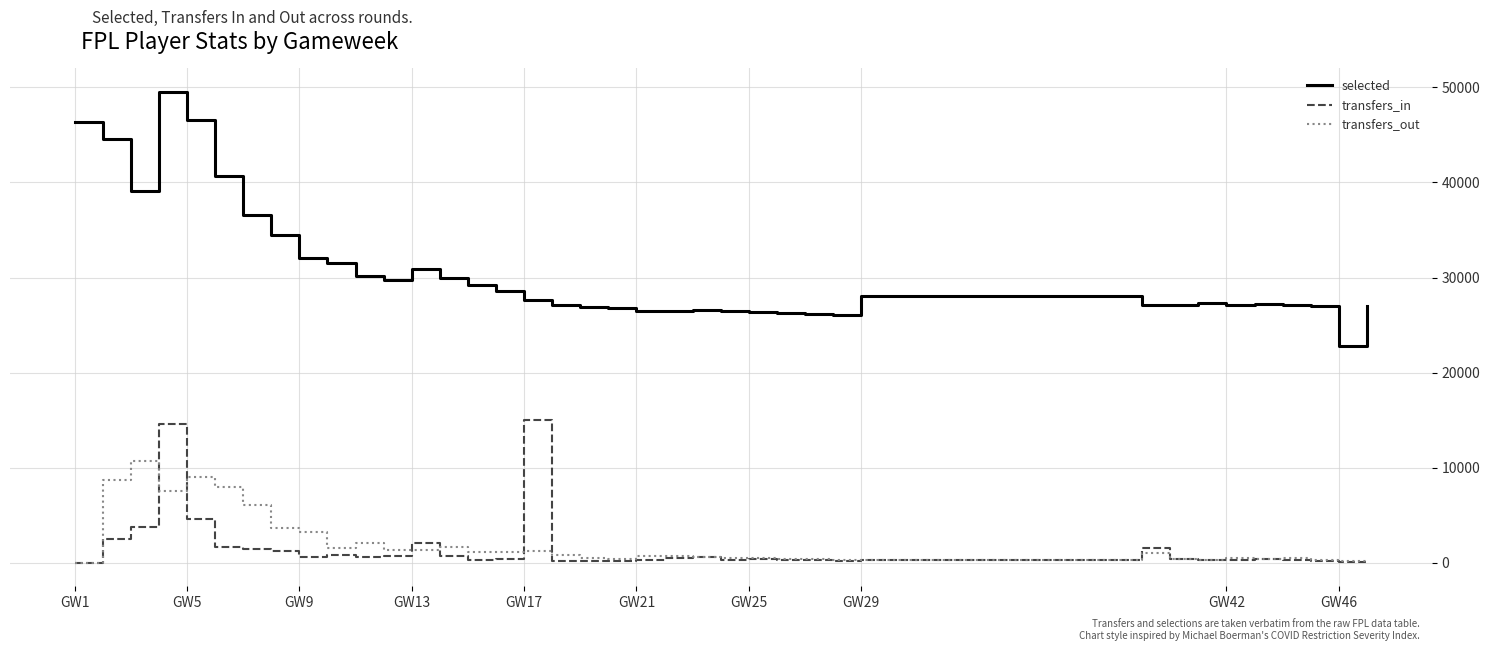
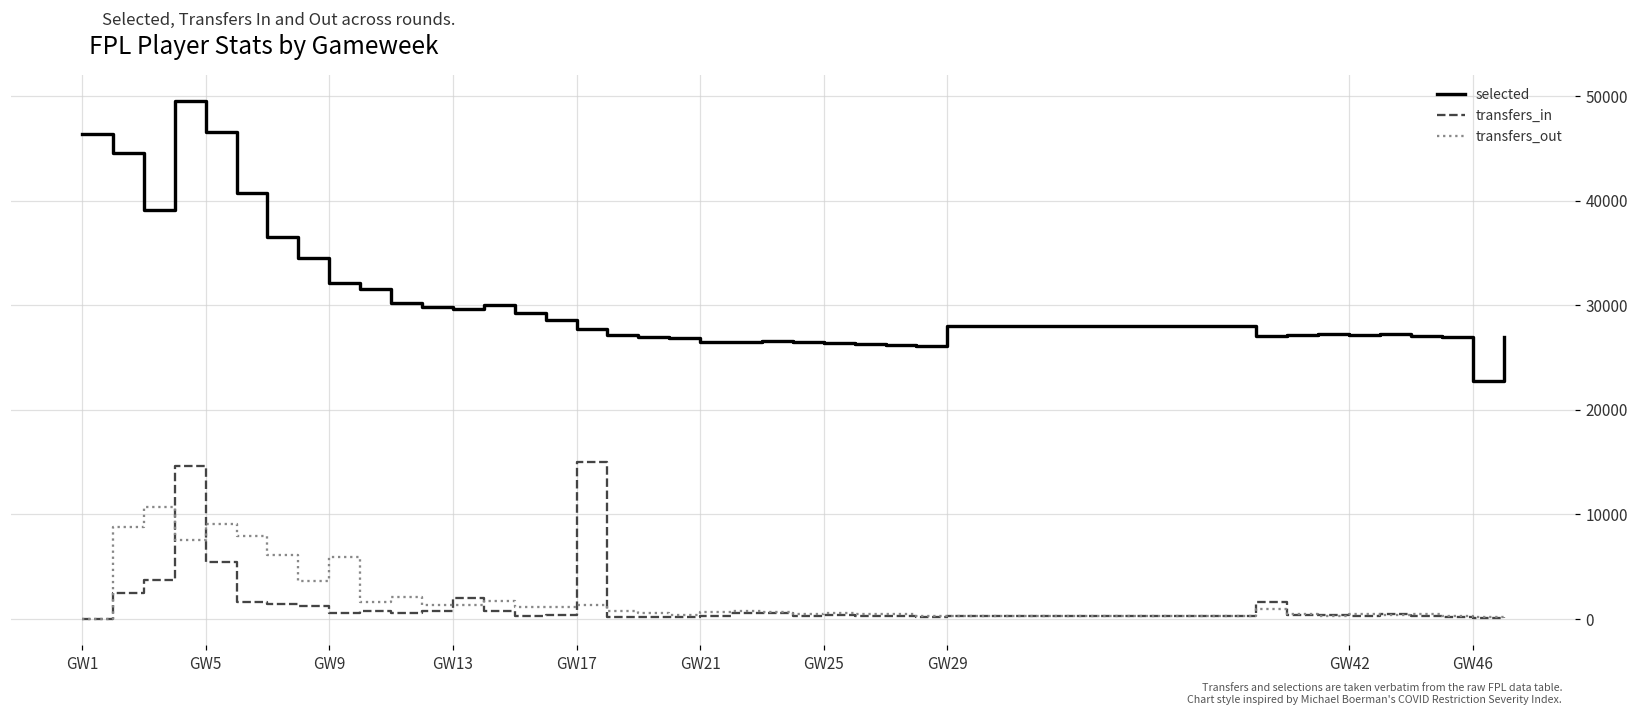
transfers_in, GW5: 4600 -> 5500
transfers_out, GW9: 3000 -> 6000
selected, GW13: 31000 -> 30000
